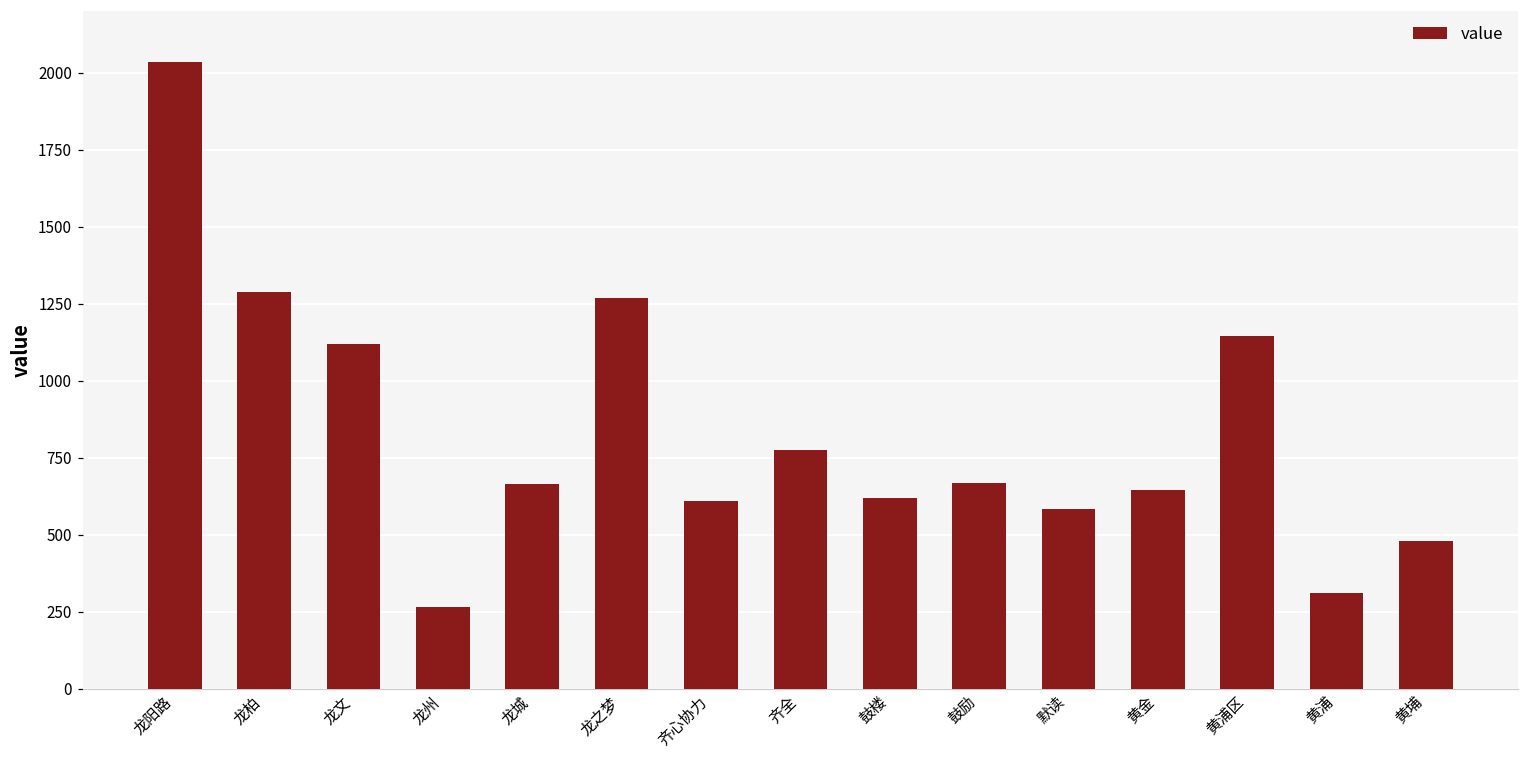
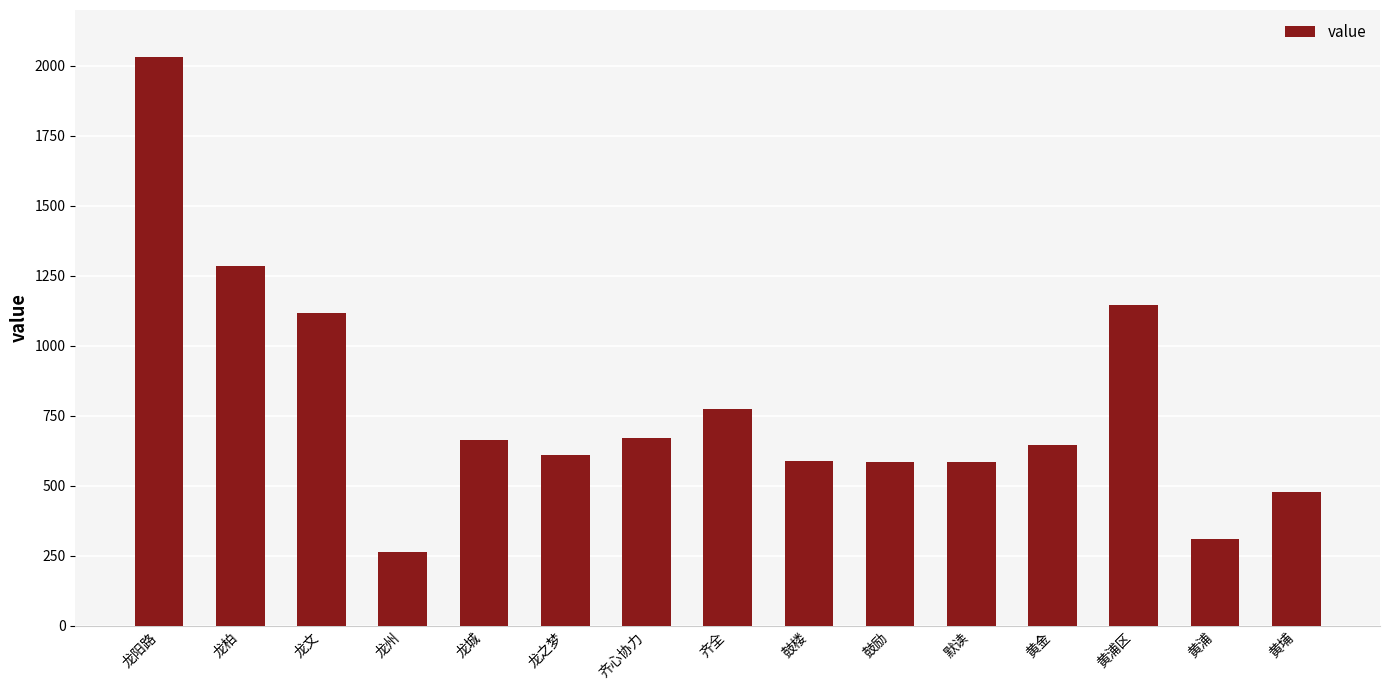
龙之梦: 1270 -> 610
齐心协力: 610 -> 670
鼓楼: 620 -> 590
鼓励: 670 -> 590
